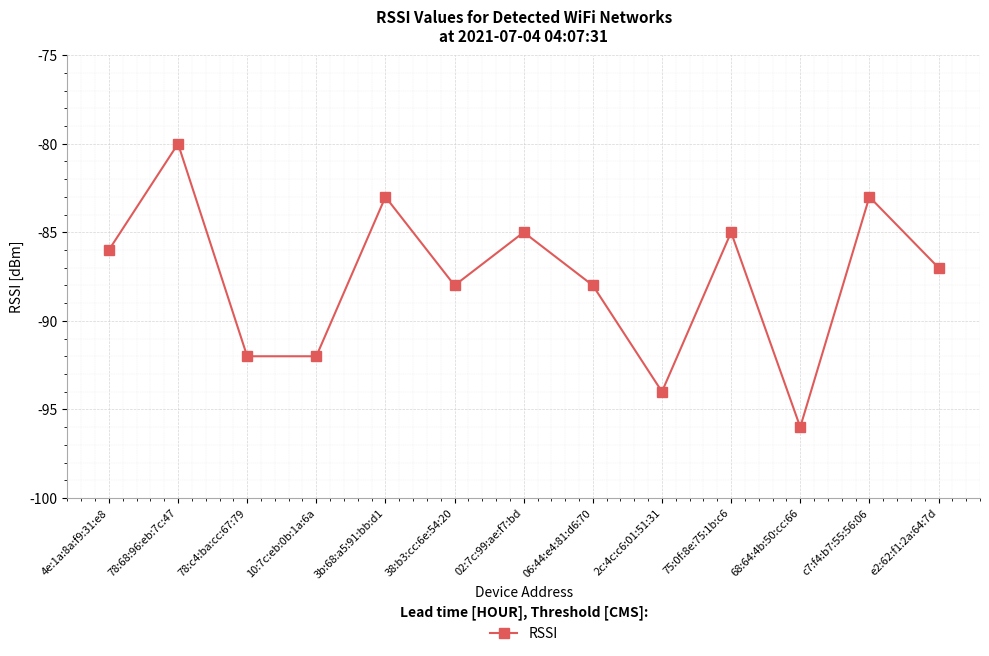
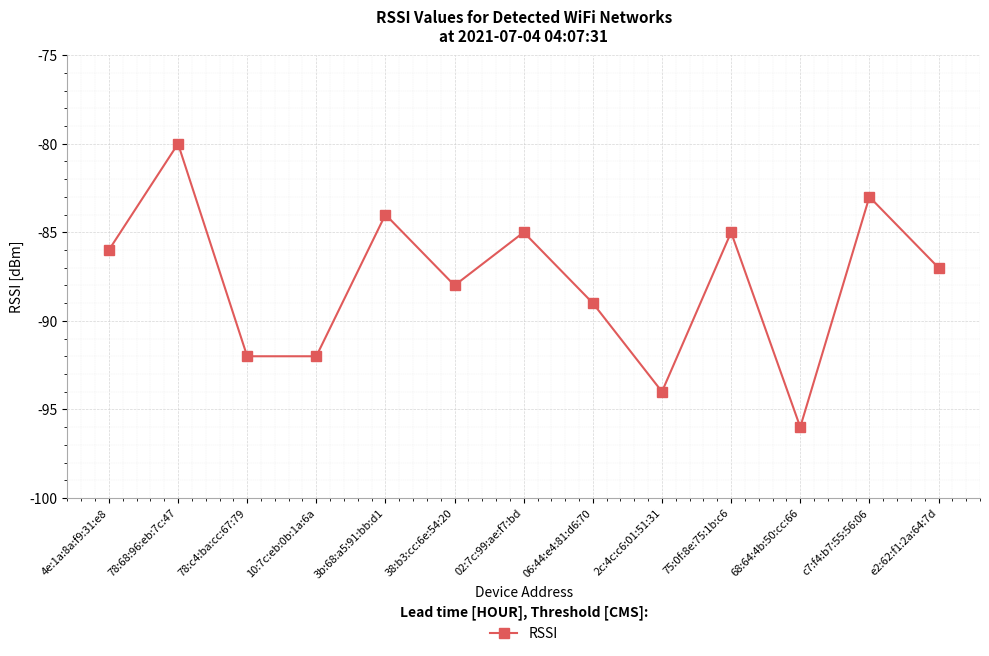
3b:68:a5:91:bb:d1: -83 -> -84
06:44:e4:81:d6:70: -88 -> -89
